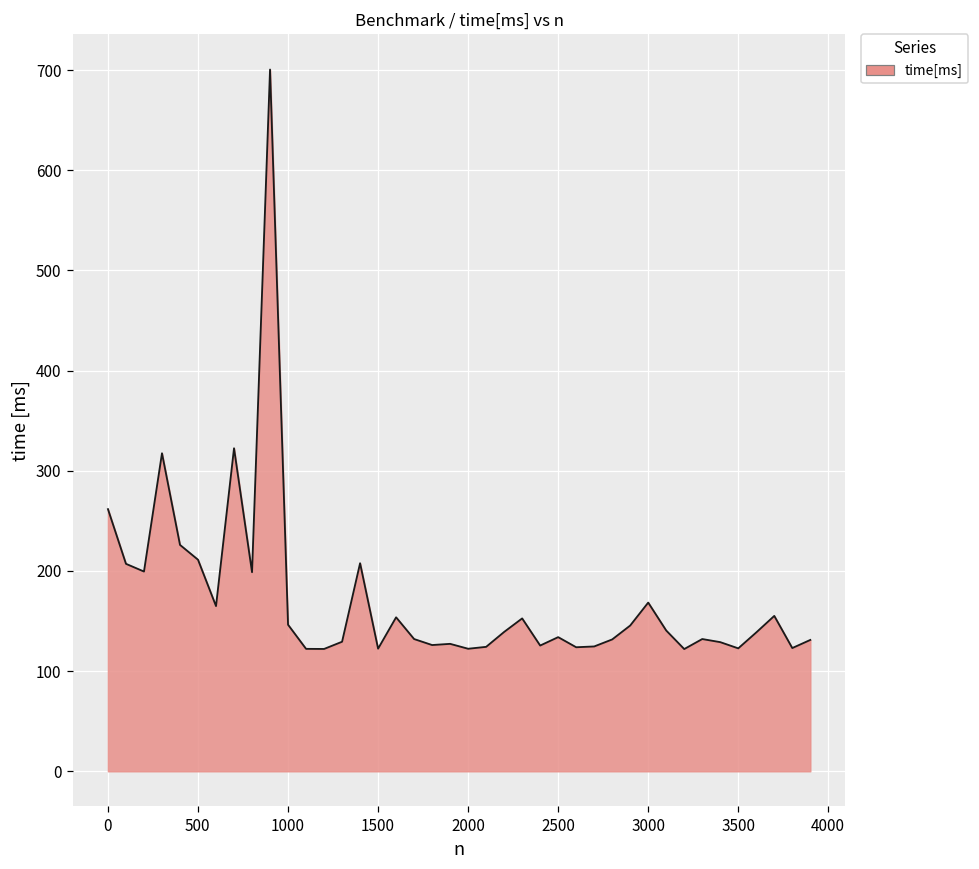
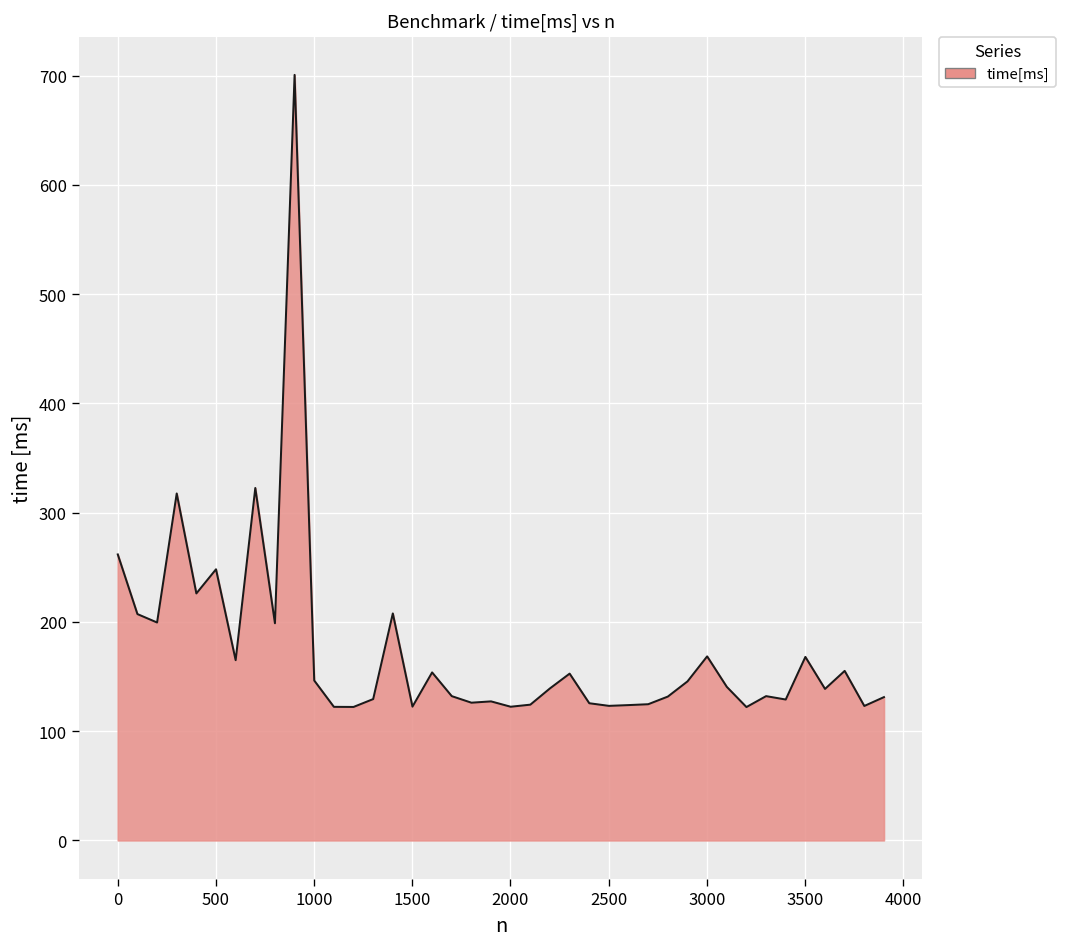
500: 210 -> 250
2500: 130 -> 120
3500: 120 -> 170
